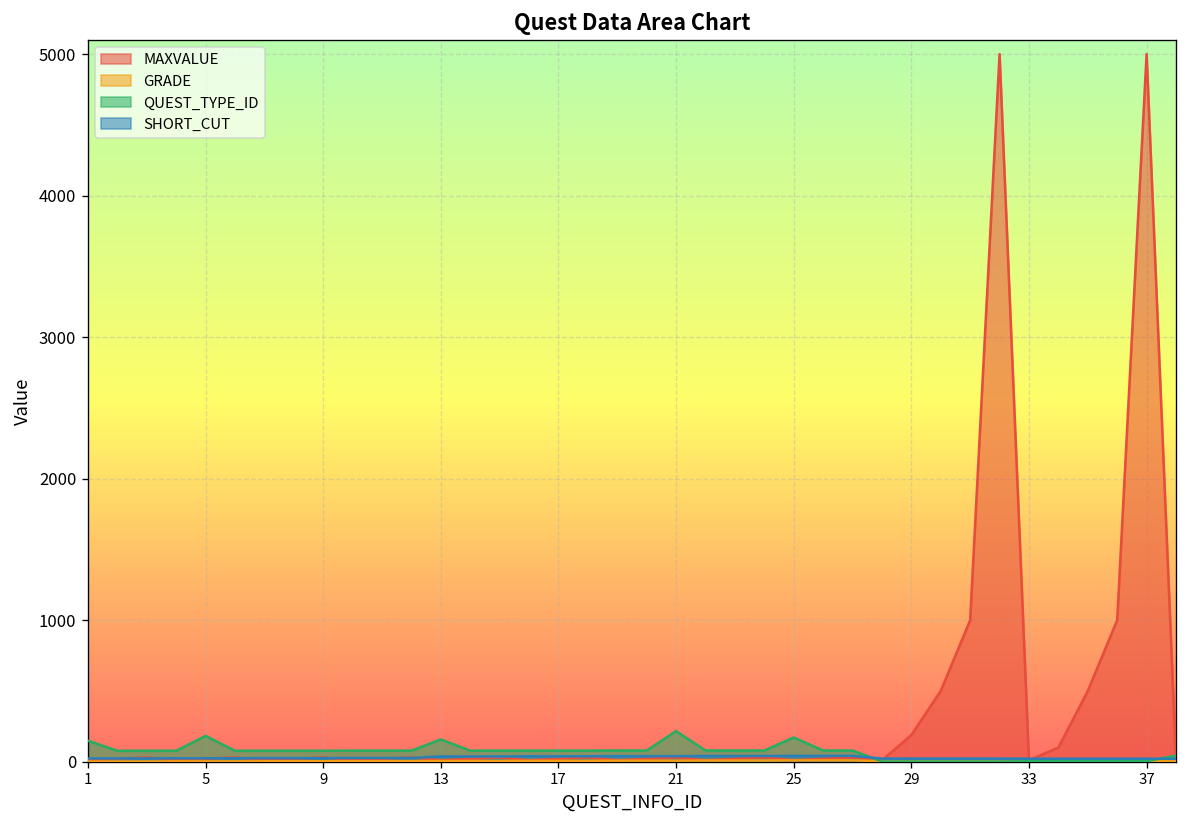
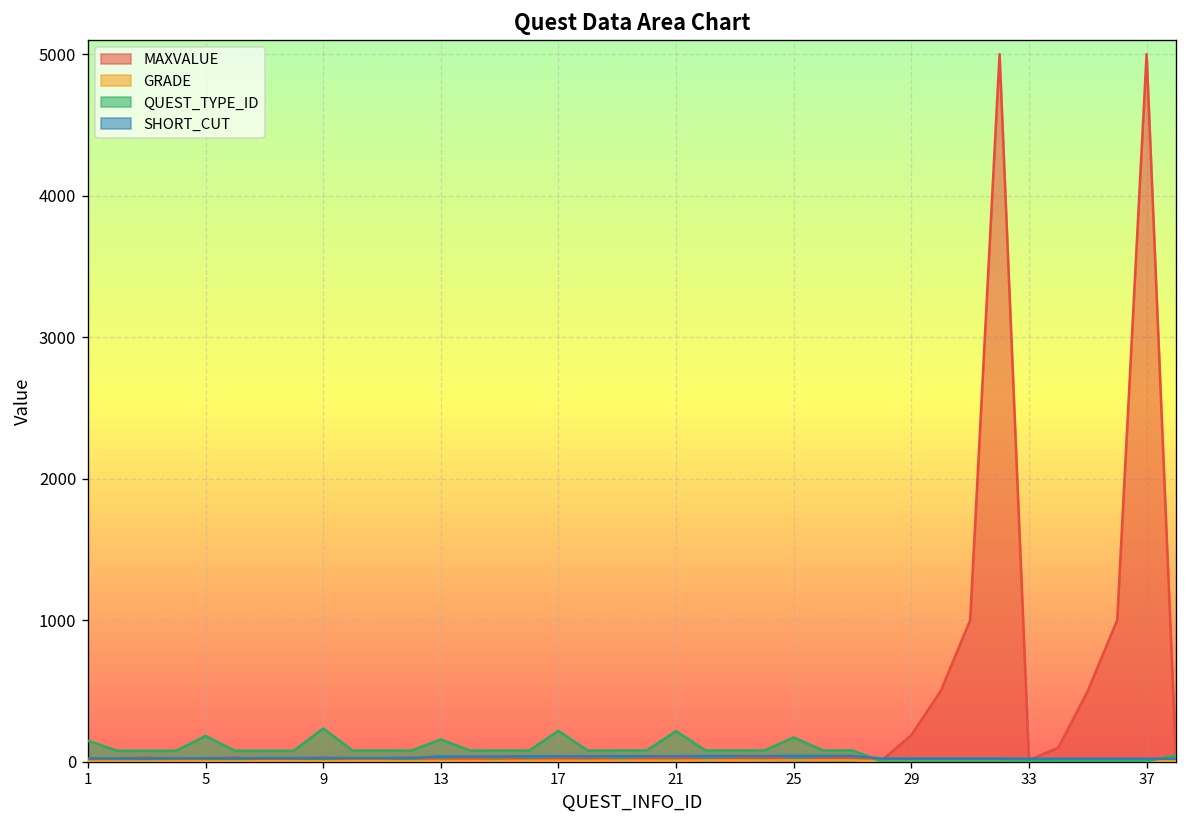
QUEST_TYPE_ID, 9: 80 -> 240
QUEST_TYPE_ID, 17: 80 -> 220
